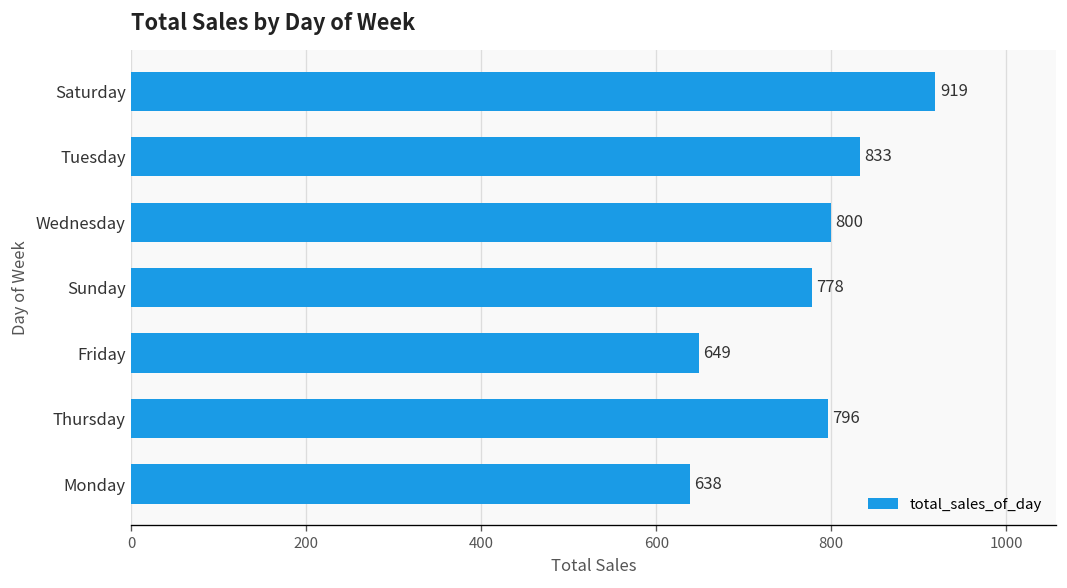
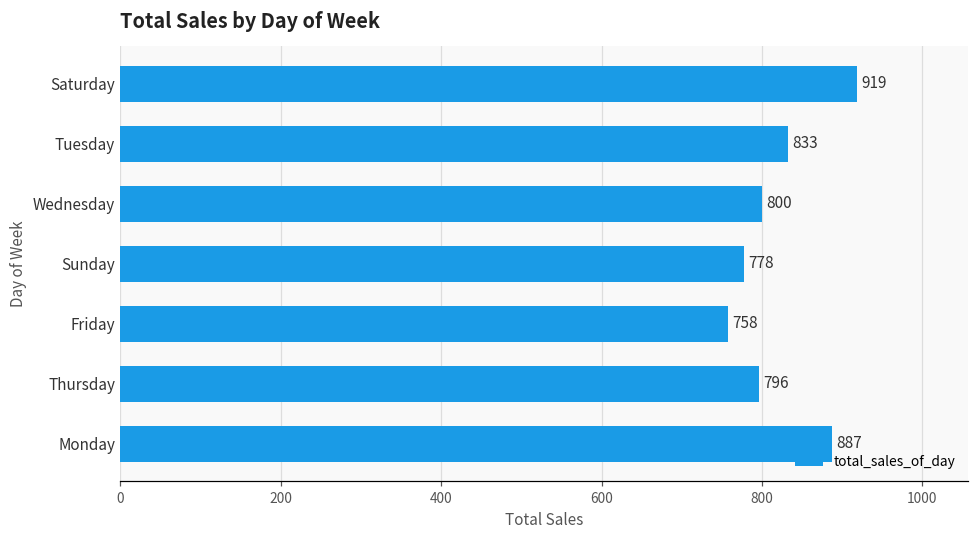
Friday: 649 -> 758
Monday: 638 -> 887
